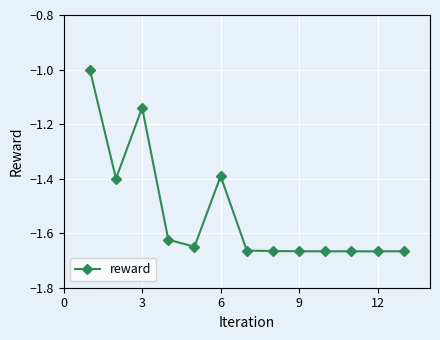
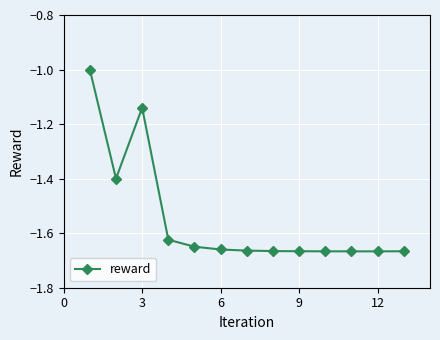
6: -1.39 -> -1.66
